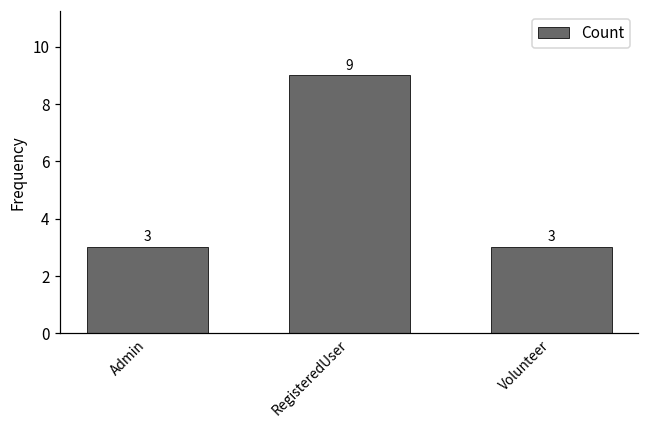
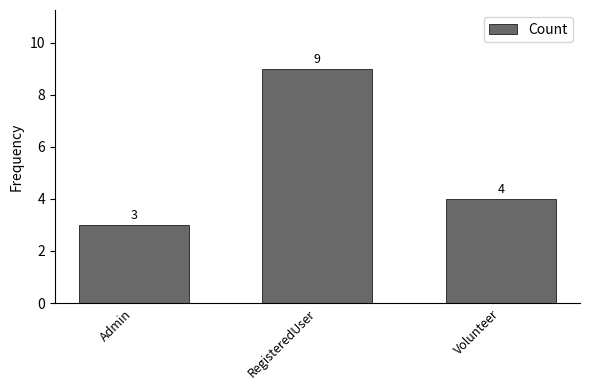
Volunteer: 3 -> 4
